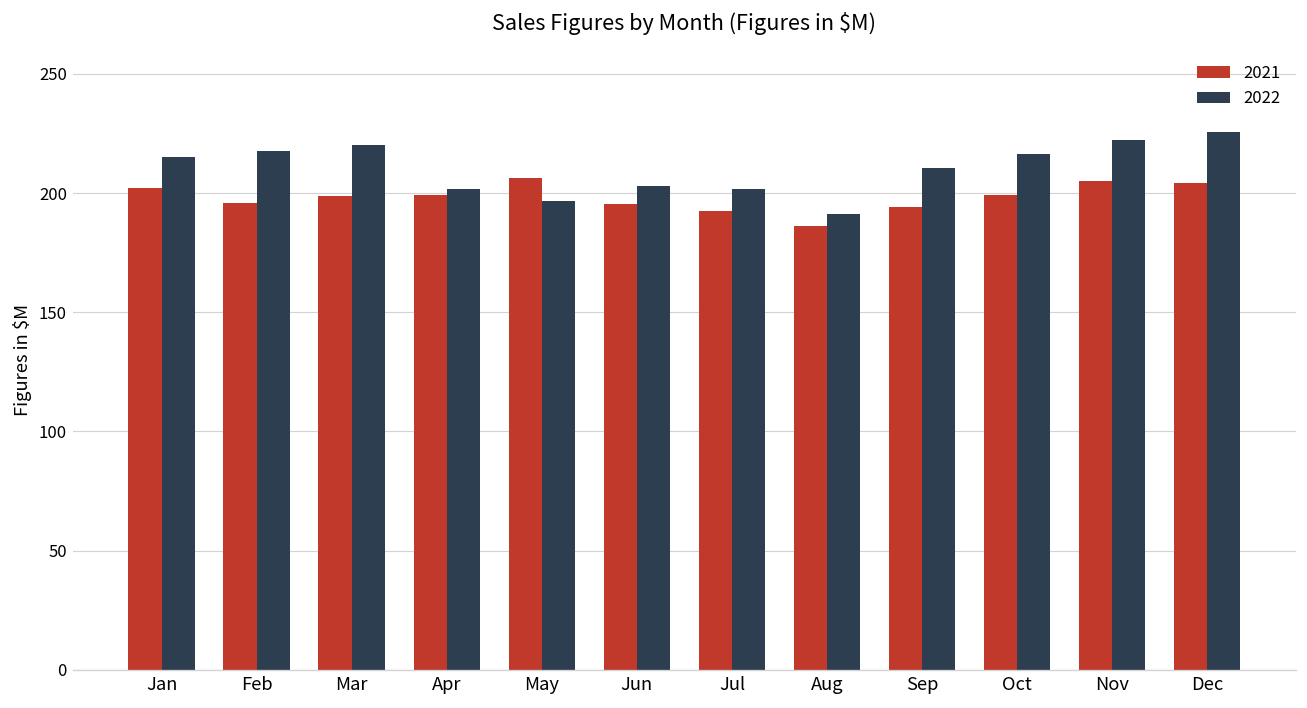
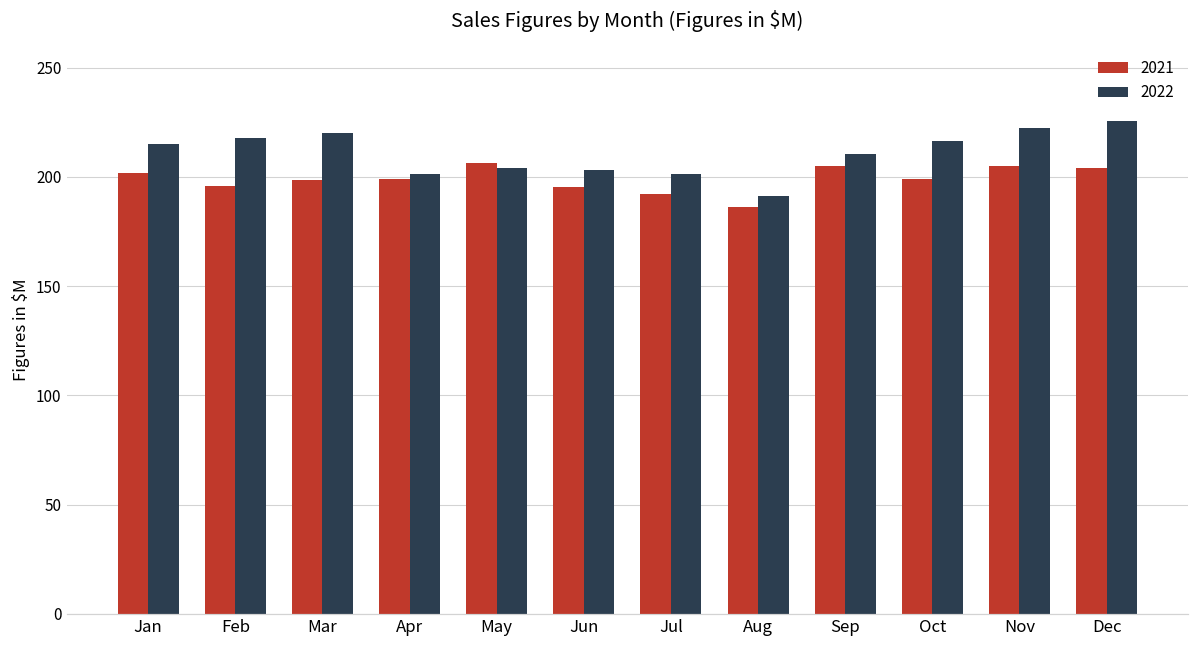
2022, May: 197 -> 204
2021, Sep: 194 -> 205
